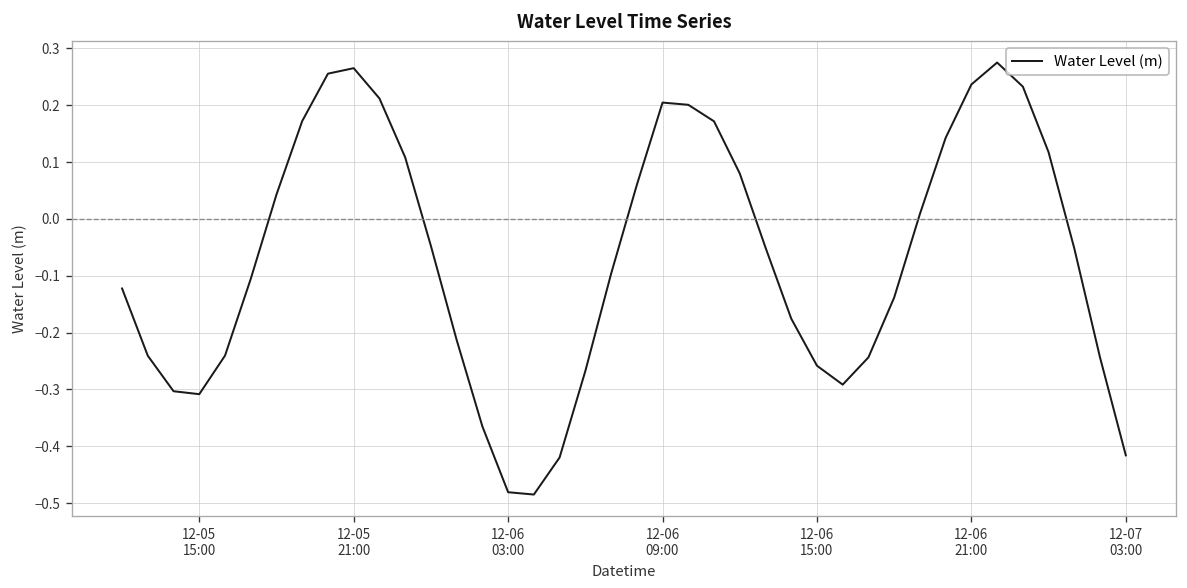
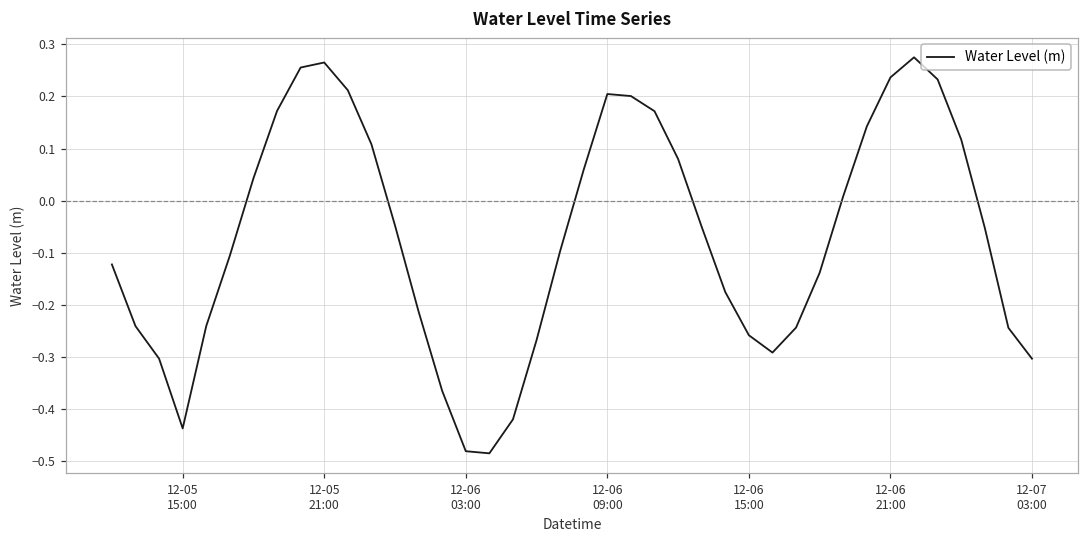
12-05 15:00: -0.31 -> -0.44
12-07 03:00: -0.42 -> -0.30
